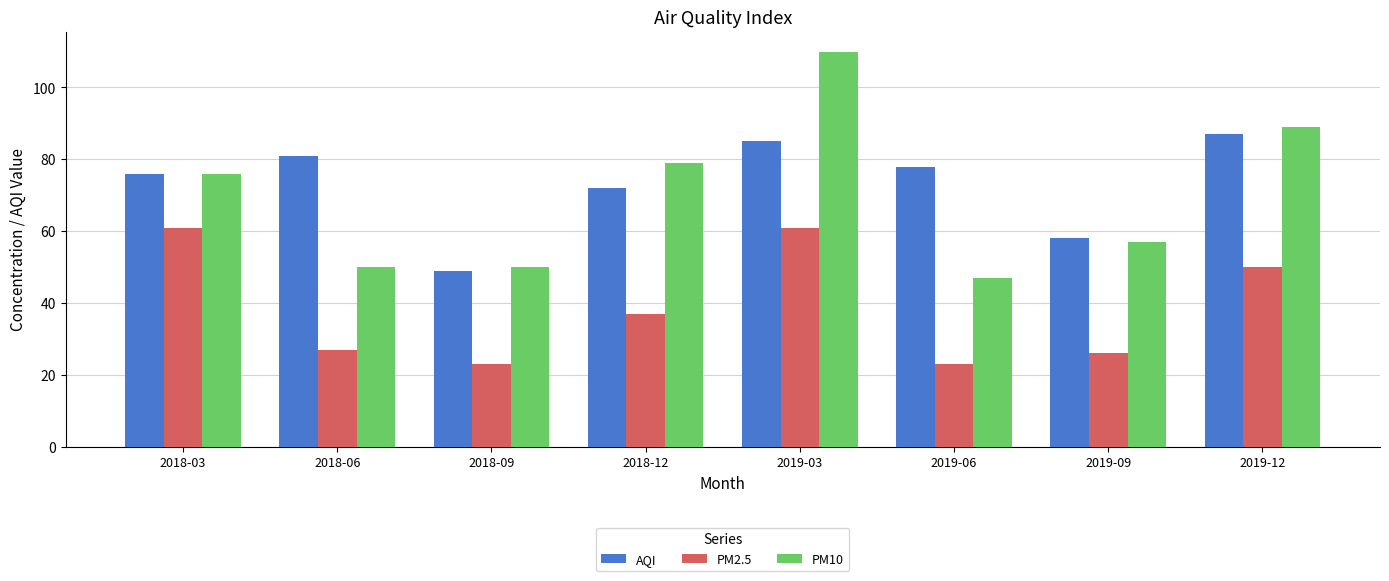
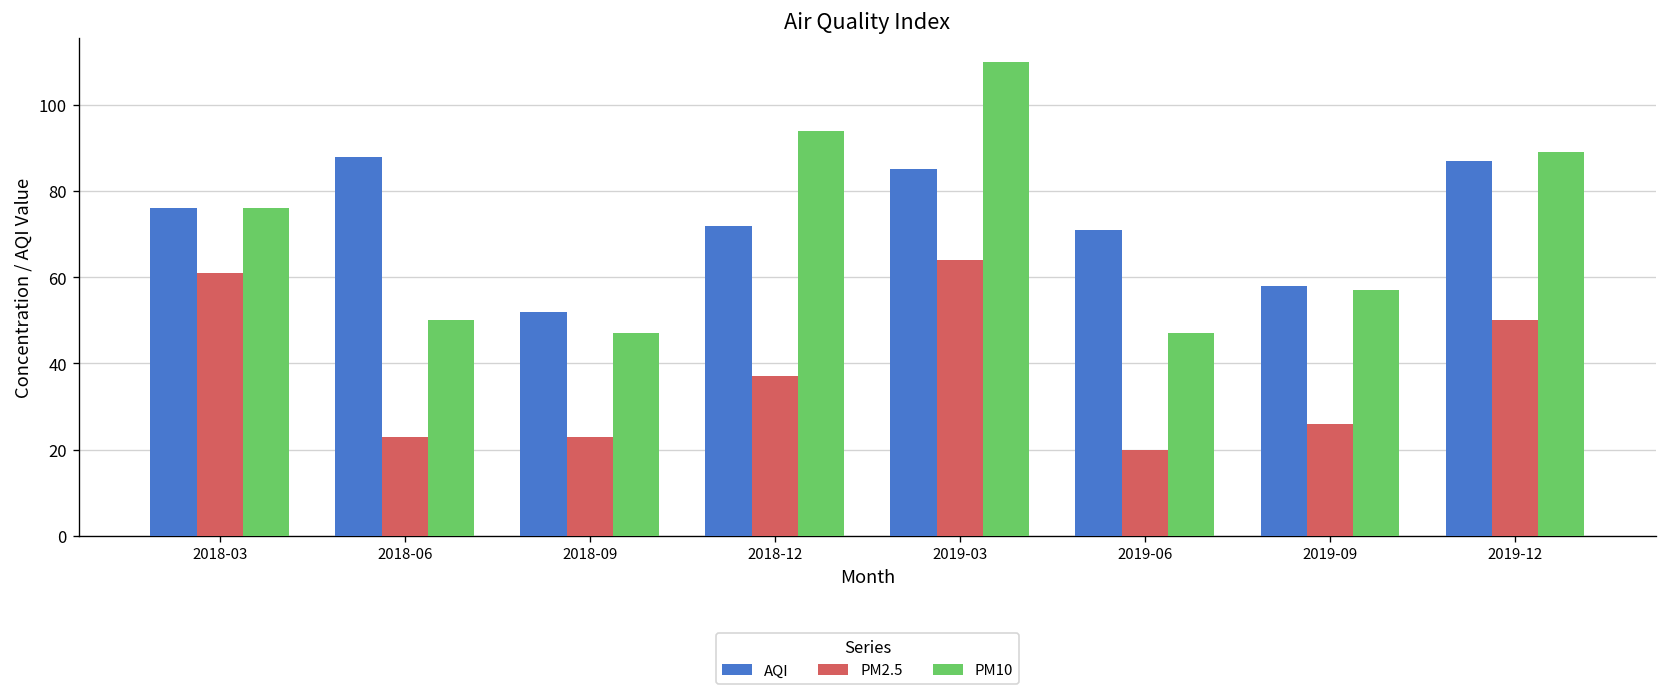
AQI, 2018-06: 81 -> 88
PM2.5, 2018-06: 27 -> 23
AQI, 2018-09: 49 -> 52
PM10, 2018-09: 50 -> 47
PM10, 2018-12: 79 -> 94
PM2.5, 2019-03: 61 -> 64
AQI, 2019-06: 78 -> 71
PM2.5, 2019-06: 23 -> 20
